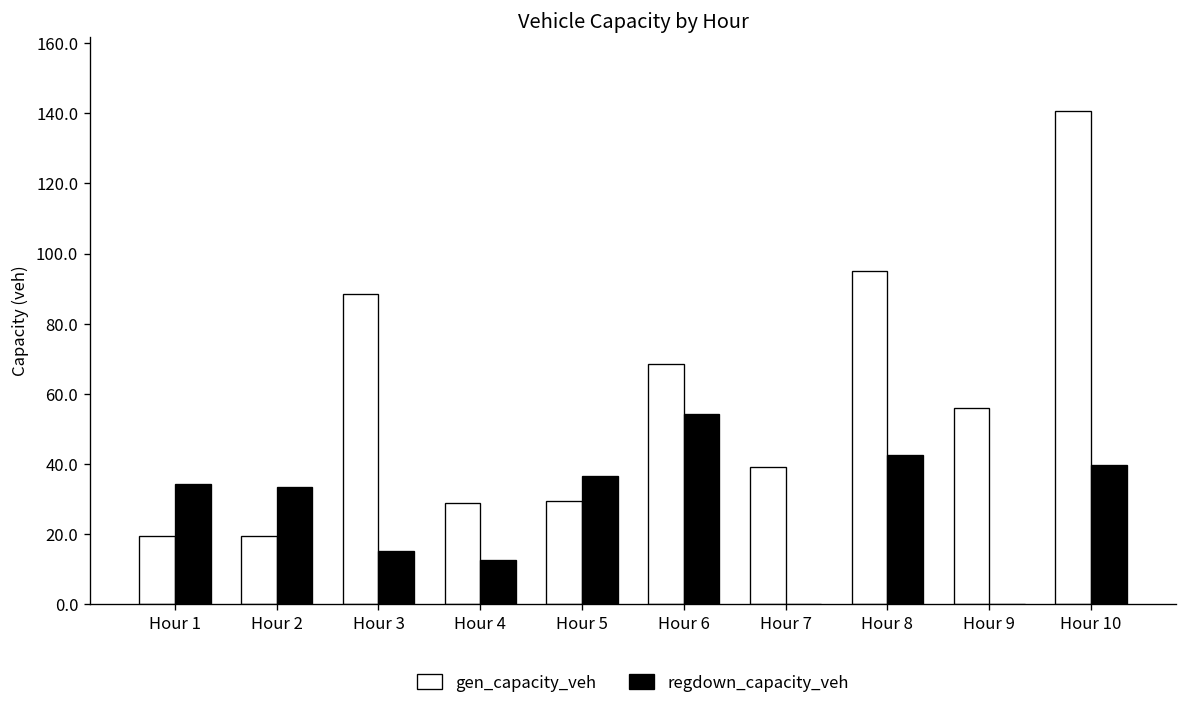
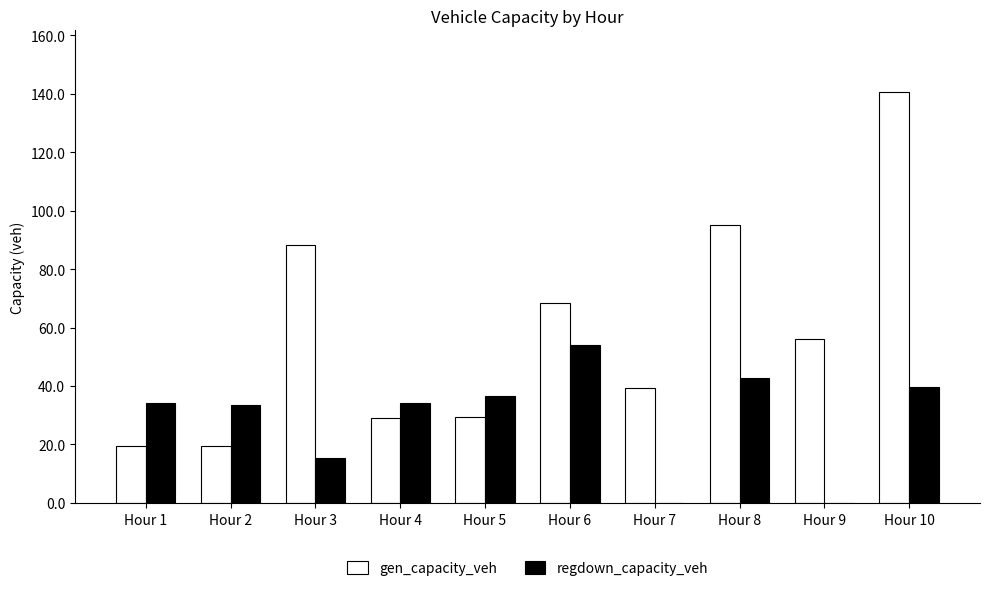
regdown_capacity_veh, Hour 4: 13 -> 34
